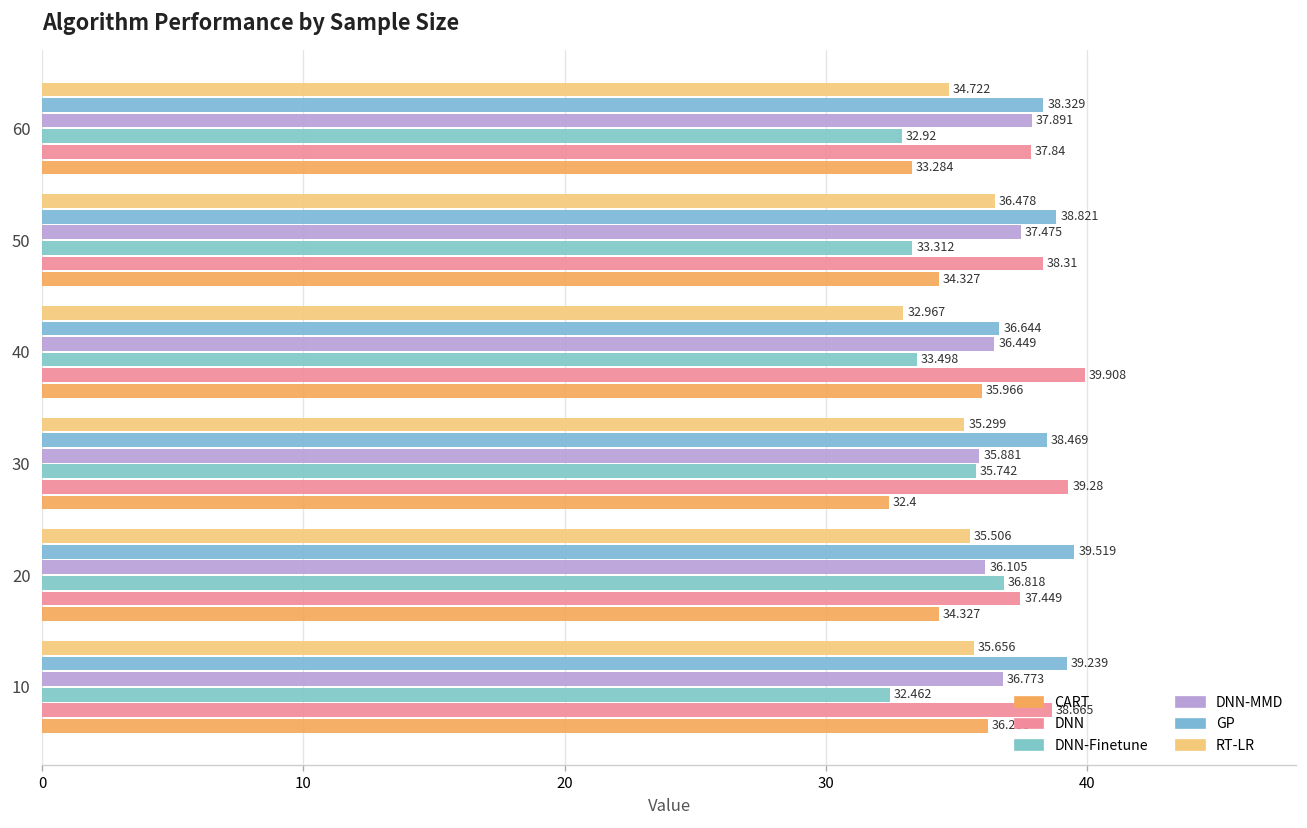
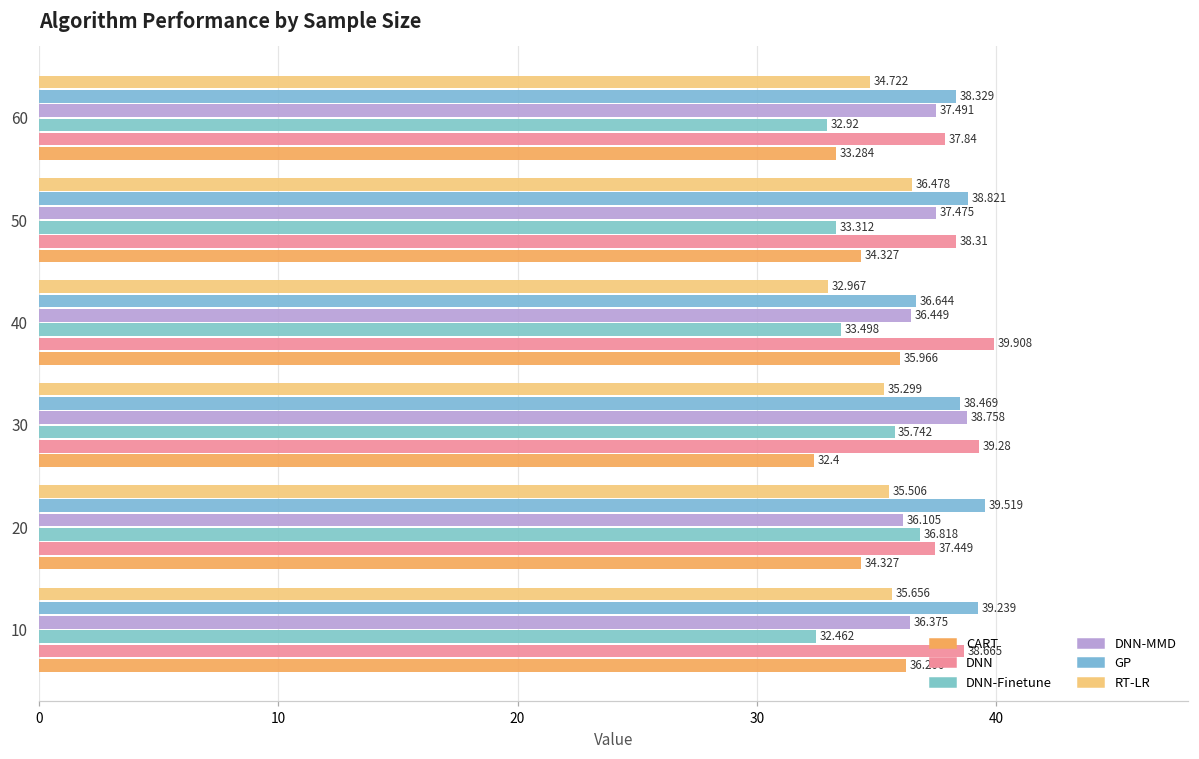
DNN-MMD, 60: 37.891 -> 37.491
DNN-MMD, 30: 35.881 -> 38.758
DNN-MMD, 10: 36.773 -> 36.375
